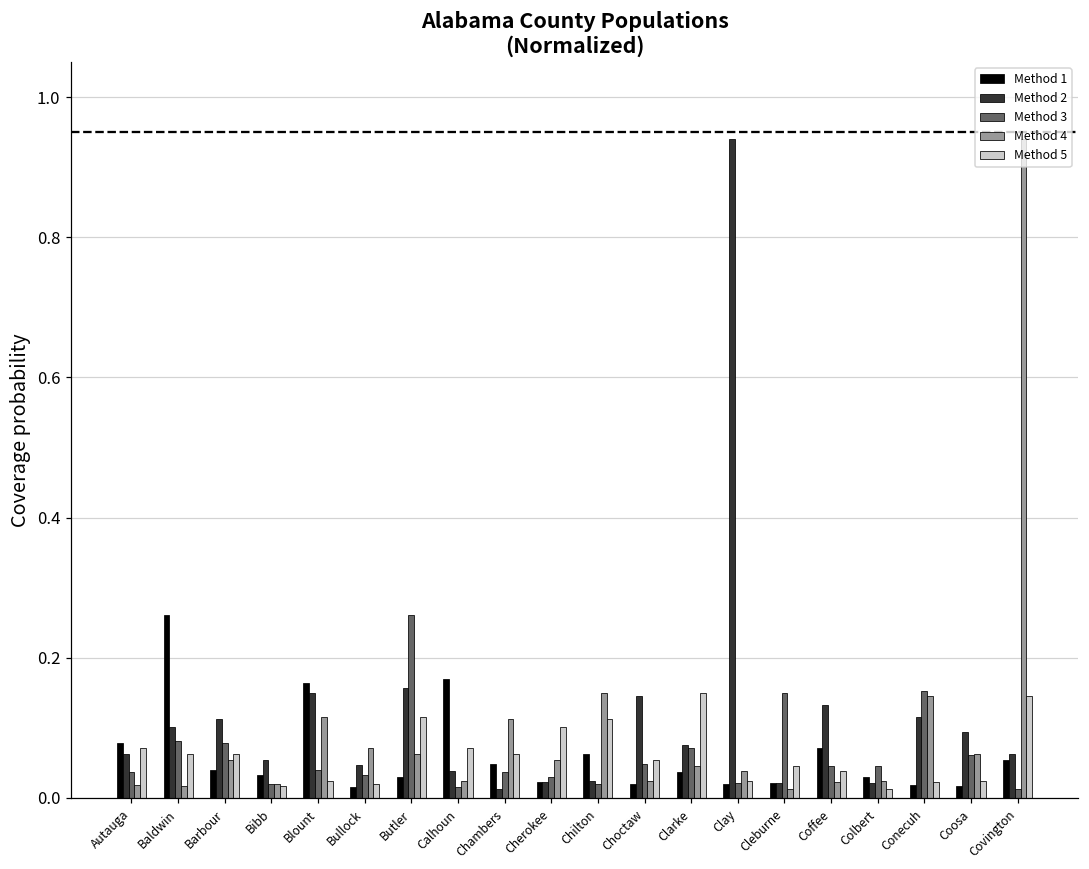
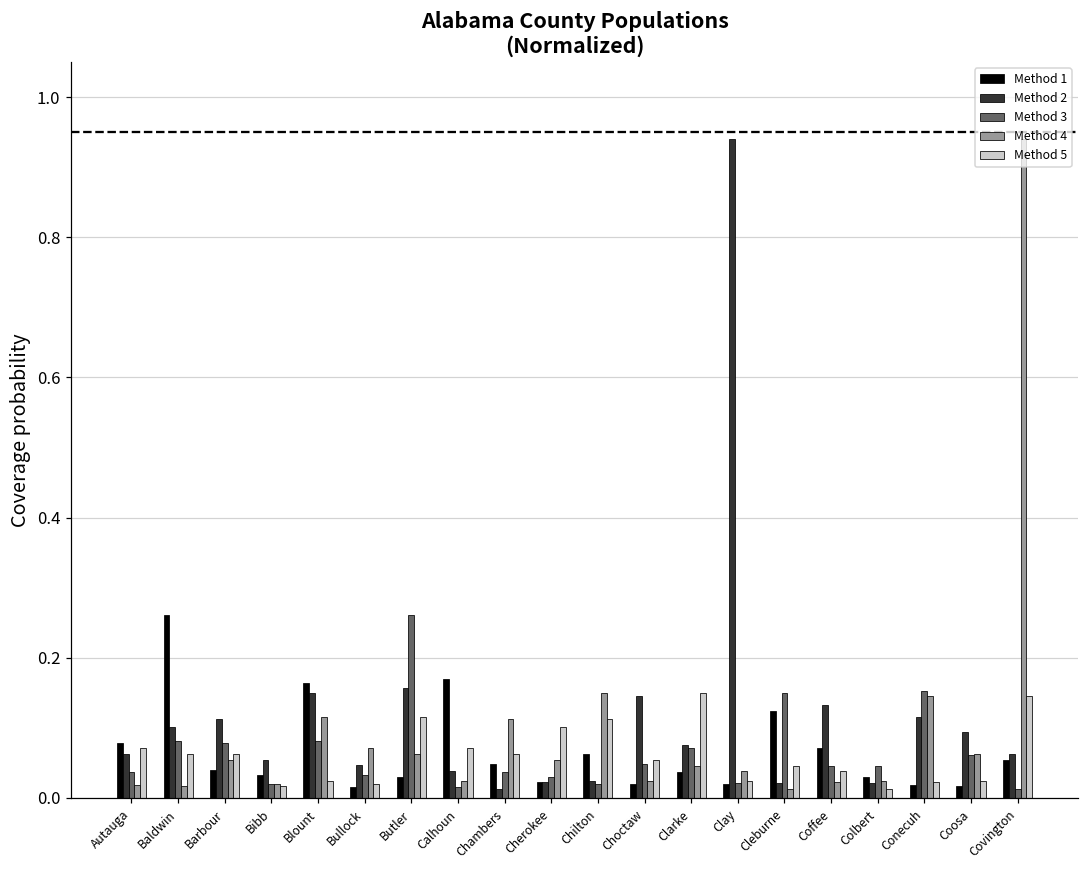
Method 3, Blount: 0.04 -> 0.08
Method 1, Cleburne: 0.02 -> 0.12
